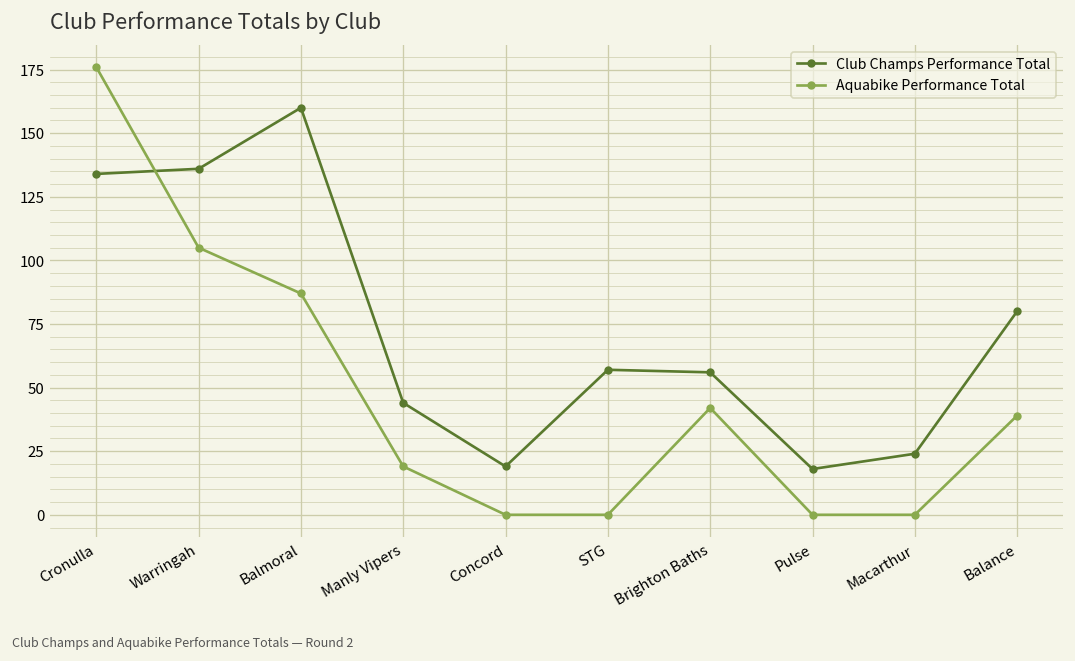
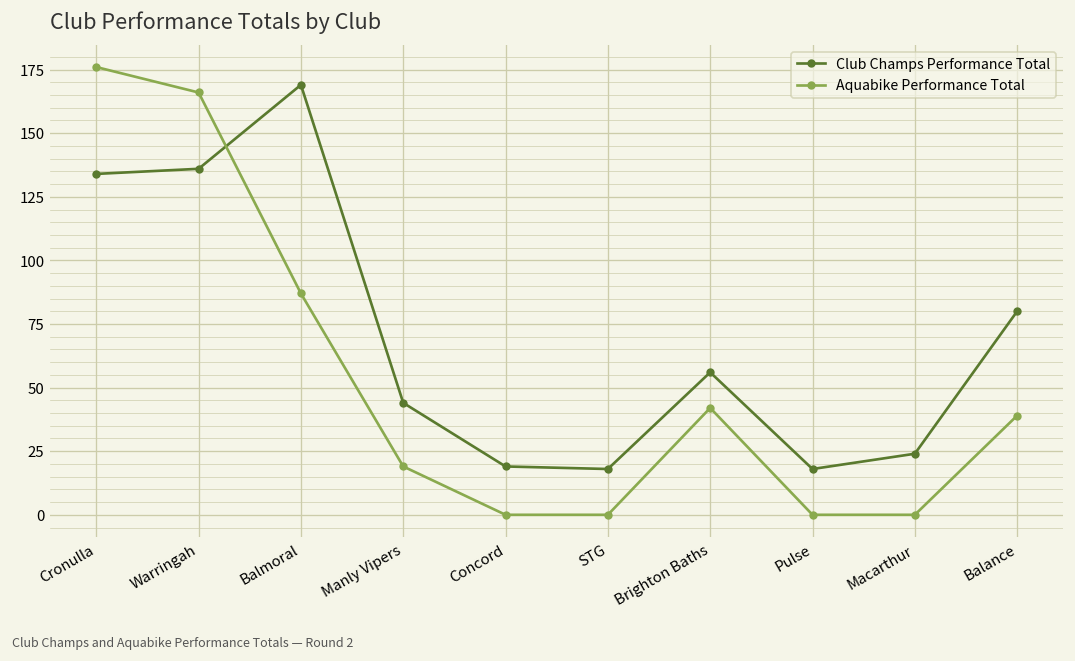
Aquabike Performance Total, Warringah: 105 -> 166
Club Champs Performance Total, Balmoral: 160 -> 169
Club Champs Performance Total, STG: 57 -> 18
